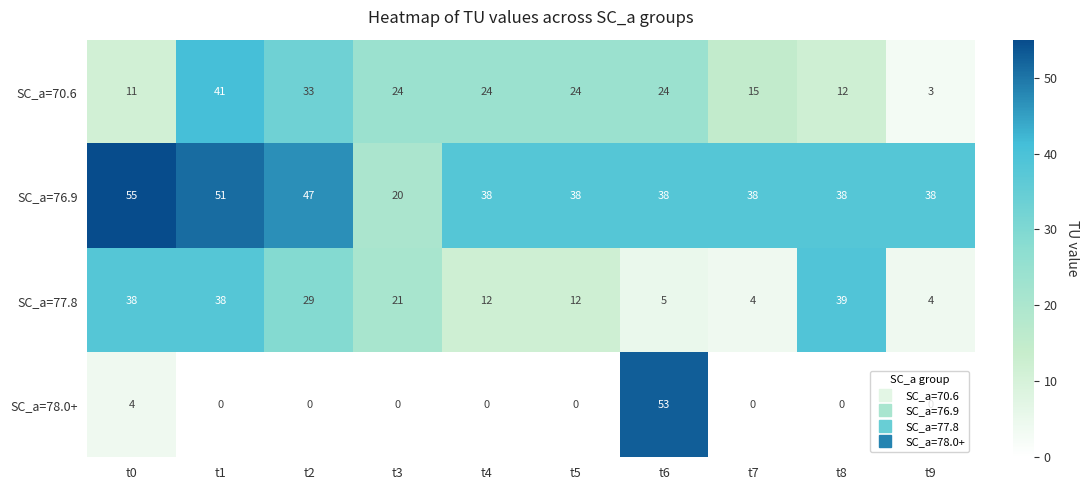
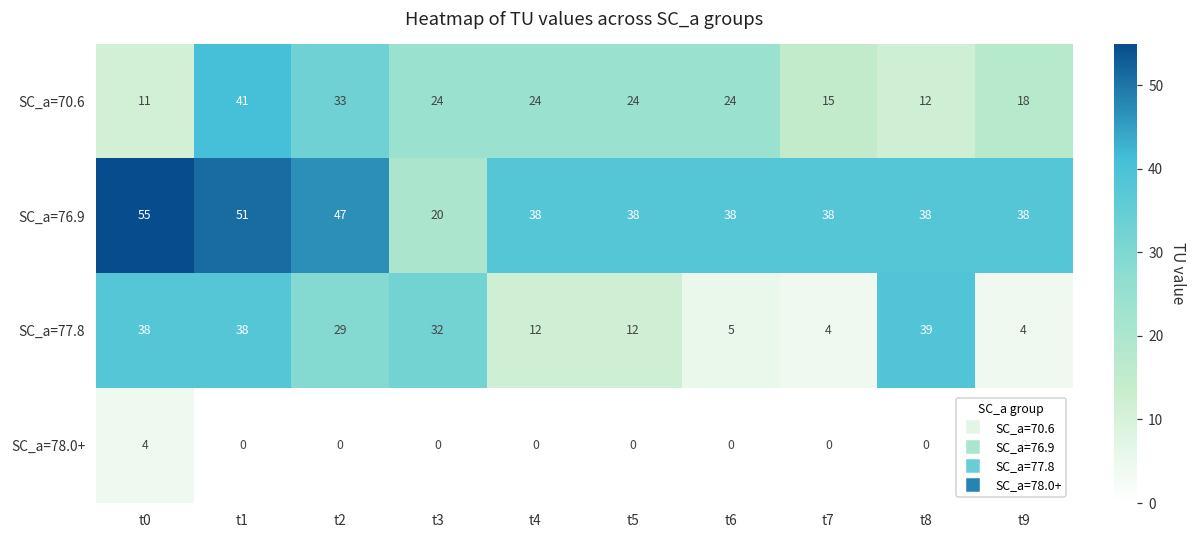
SC_a=70.6, t9: 3 -> 18
SC_a=77.8, t3: 21 -> 32
SC_a=78.0+, t6: 53 -> 0
